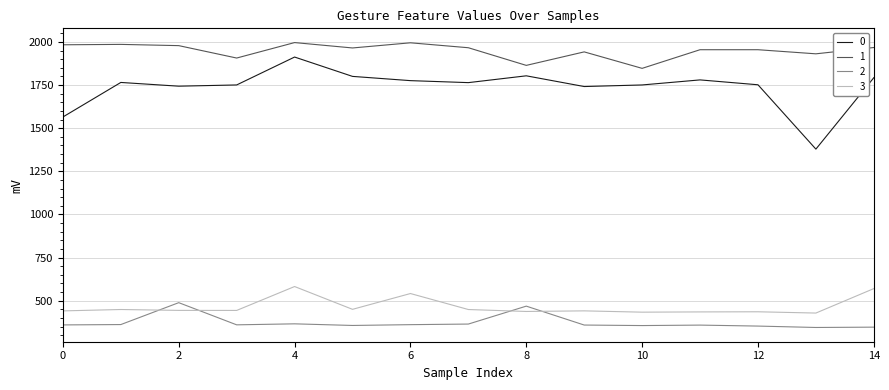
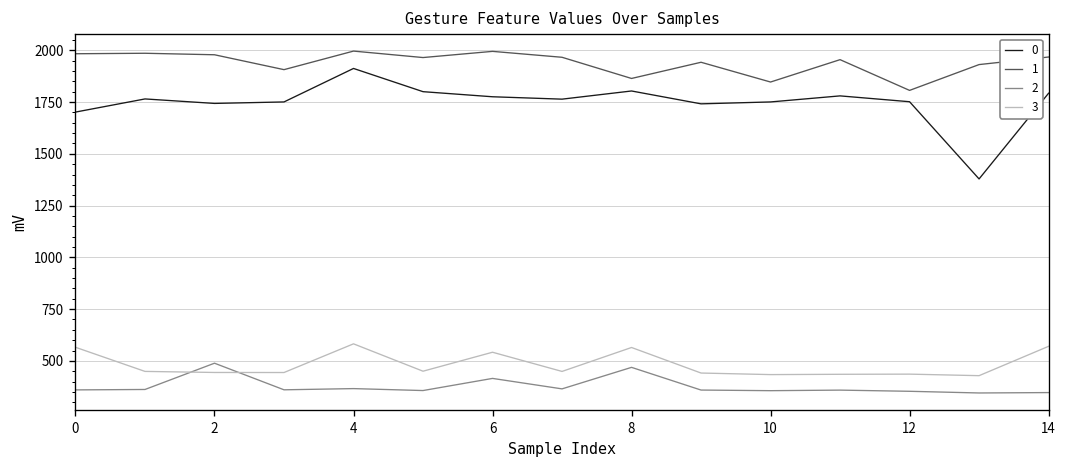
0, 0: 1560 -> 1700
3, 0: 440 -> 570
2, 6: 360 -> 420
3, 8: 440 -> 560
1, 12: 1950 -> 1810
